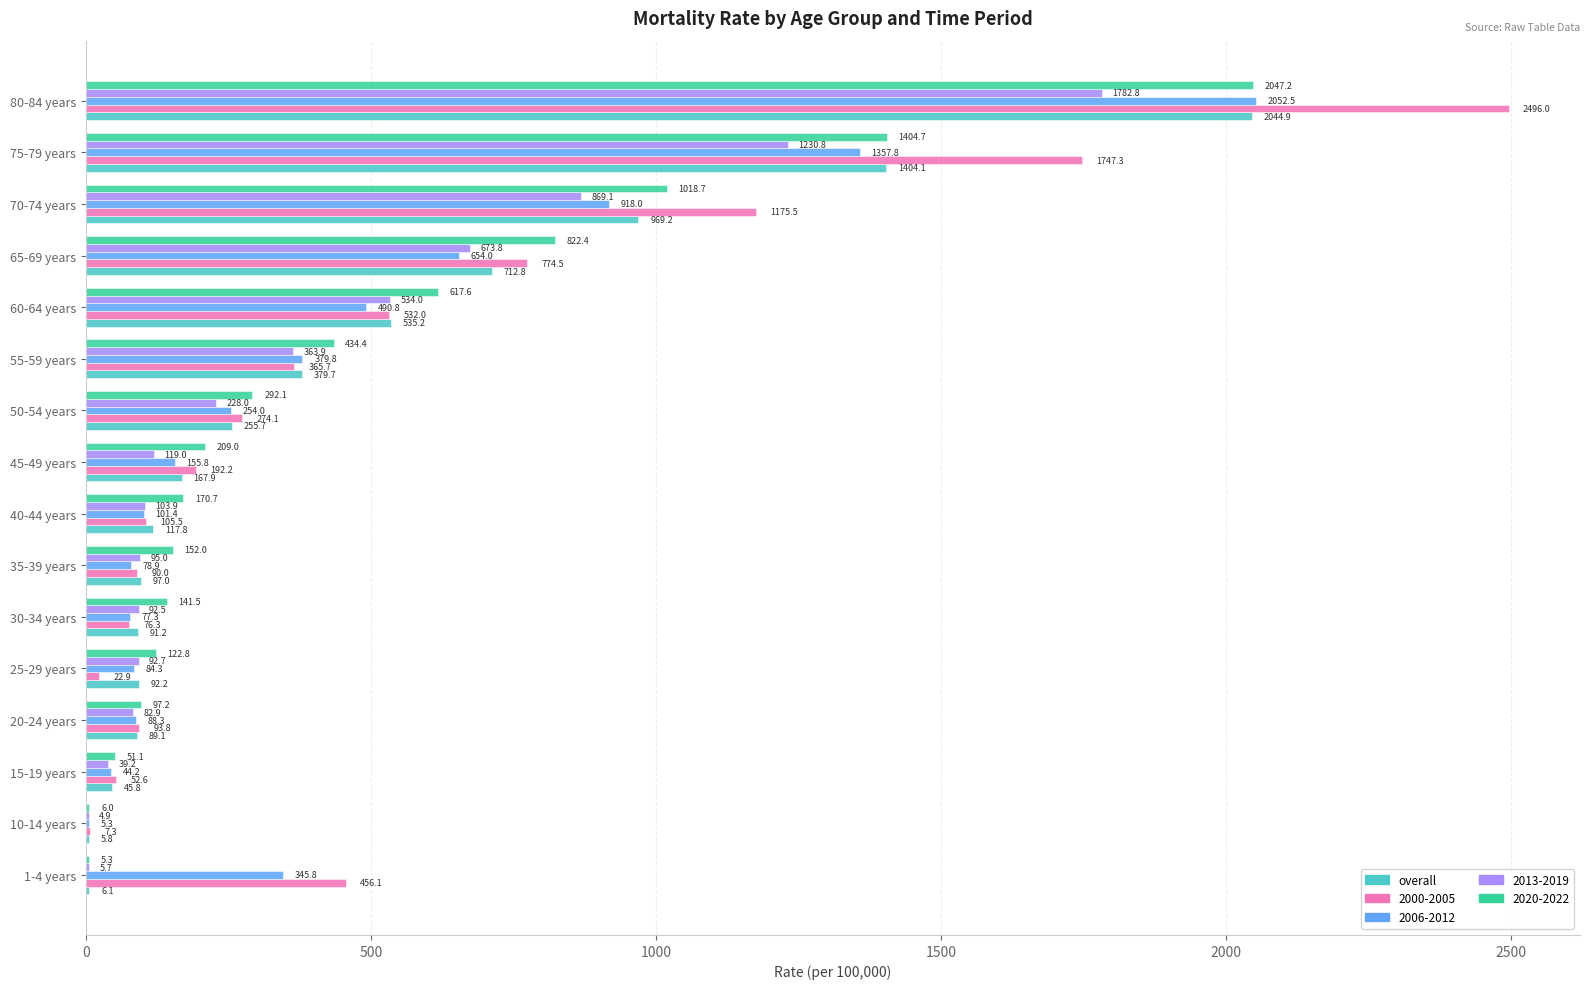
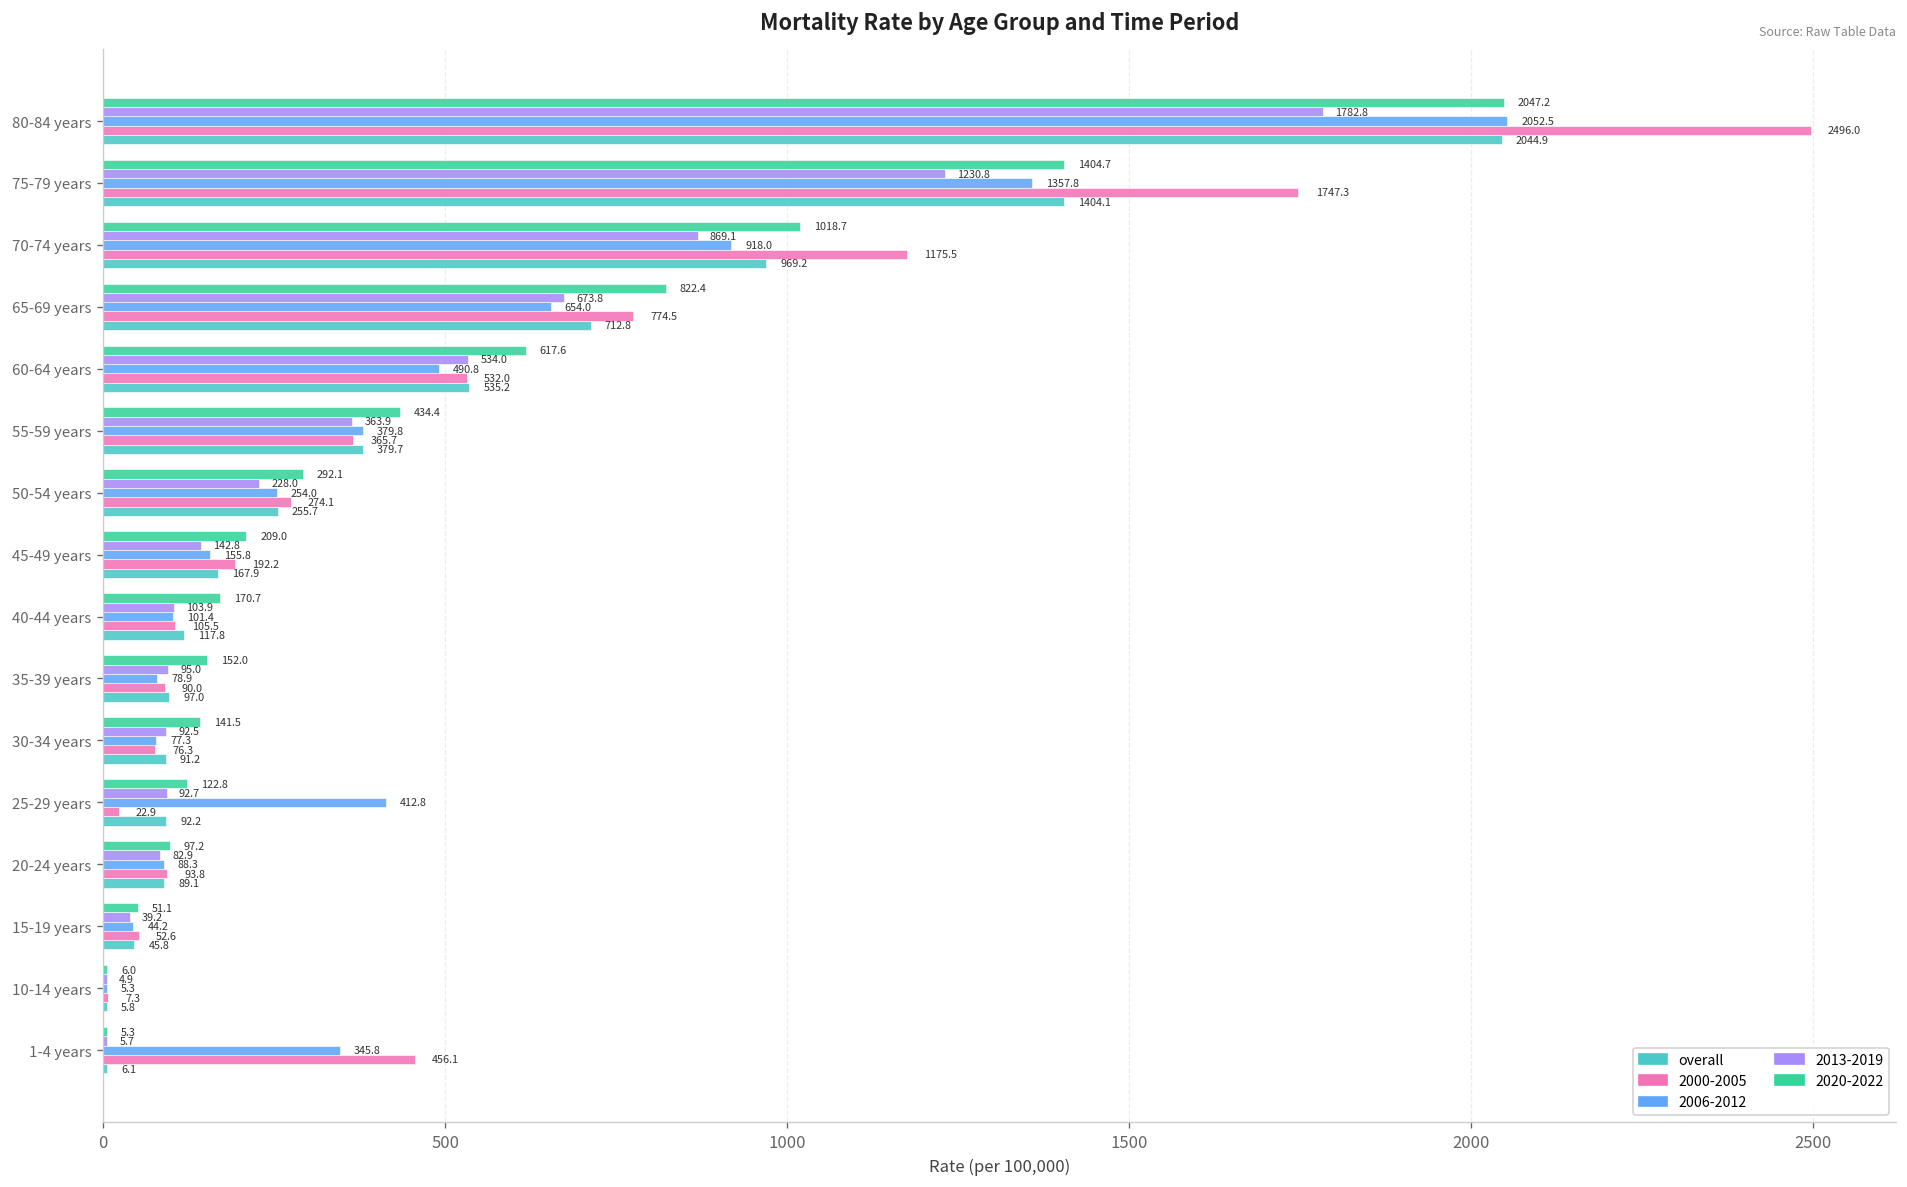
2013-2019, 45-49 years: 119.0 -> 142.8
2006-2012, 25-29 years: 84.3 -> 412.8
